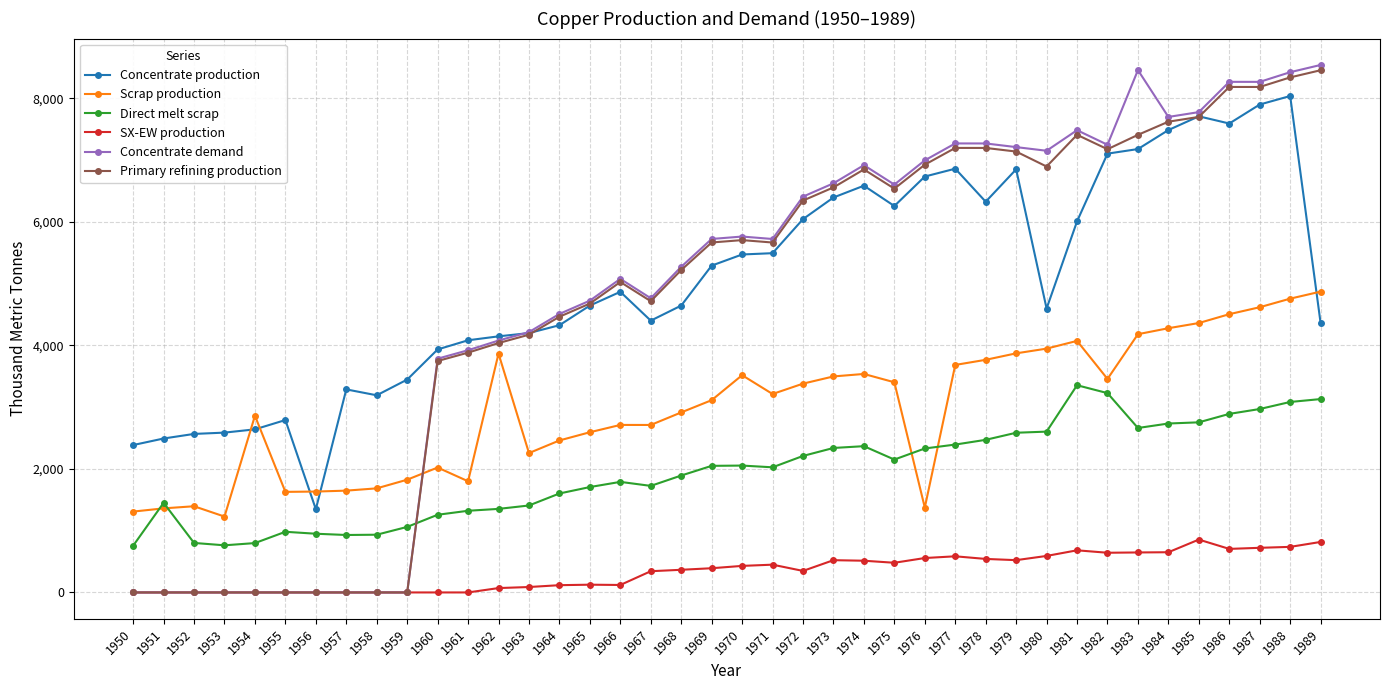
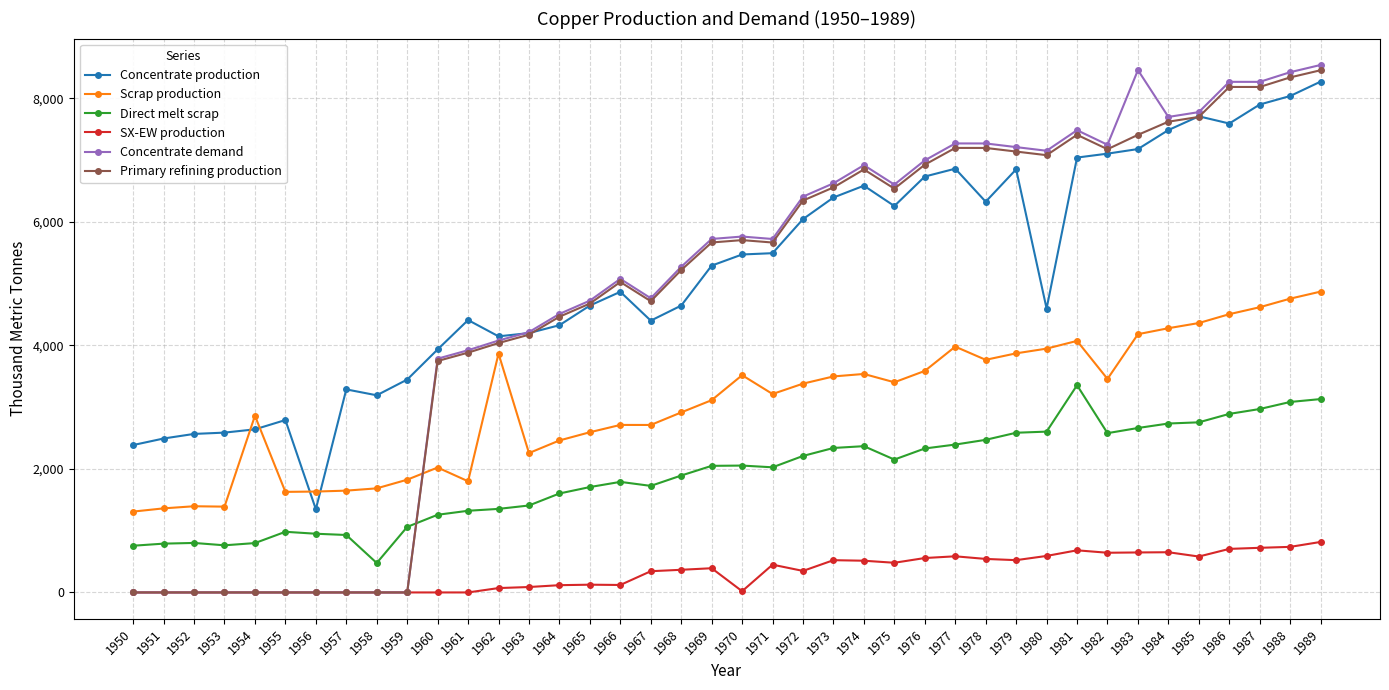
Direct melt scrap, 1951: 1,500 -> 800
Scrap production, 1953: 1,200 -> 1,400
Direct melt scrap, 1958: 900 -> 500
Concentrate production, 1961: 4,100 -> 4,400
SX-EW production, 1970: 400 -> 0
Scrap production, 1976: 1,400 -> 3,600
Scrap production, 1977: 3,700 -> 4,000
Primary refining production, 1980: 6,900 -> 7,100
Concentrate production, 1981: 6,000 -> 7,000
Direct melt scrap, 1982: 3,200 -> 2,600
SX-EW production, 1985: 900 -> 600
Concentrate production, 1989: 4,400 -> 8,300
